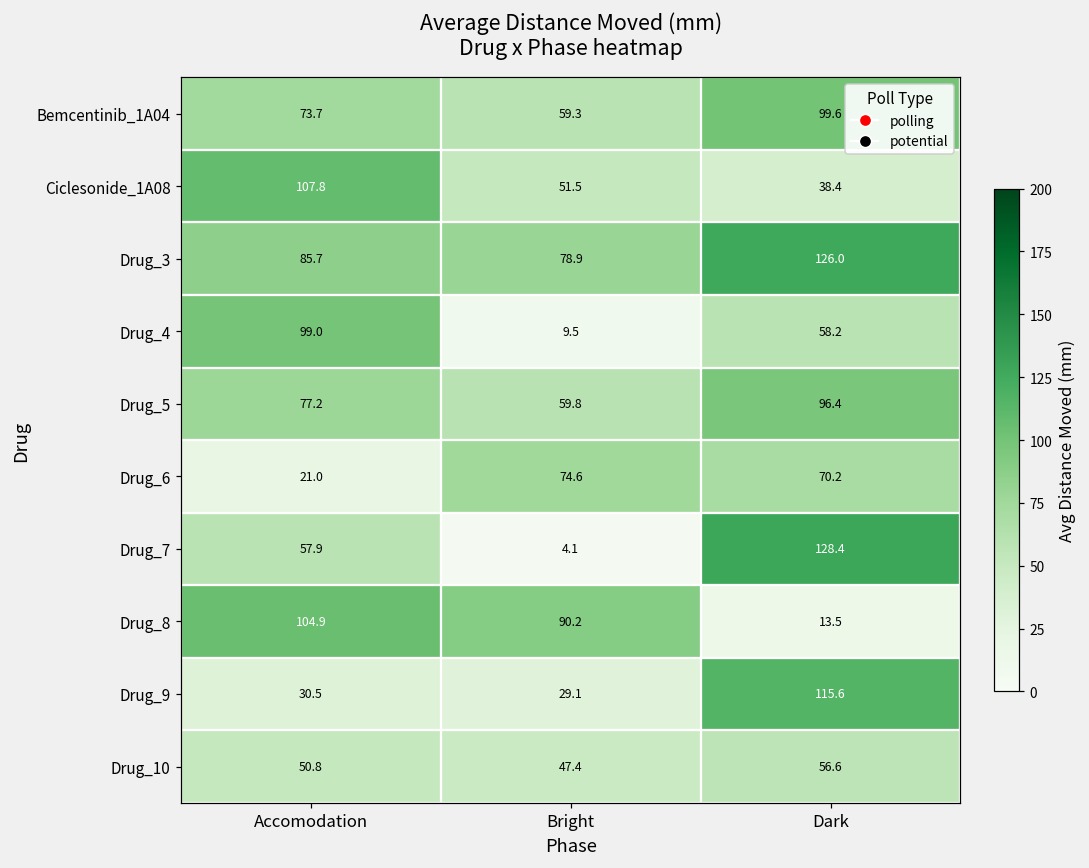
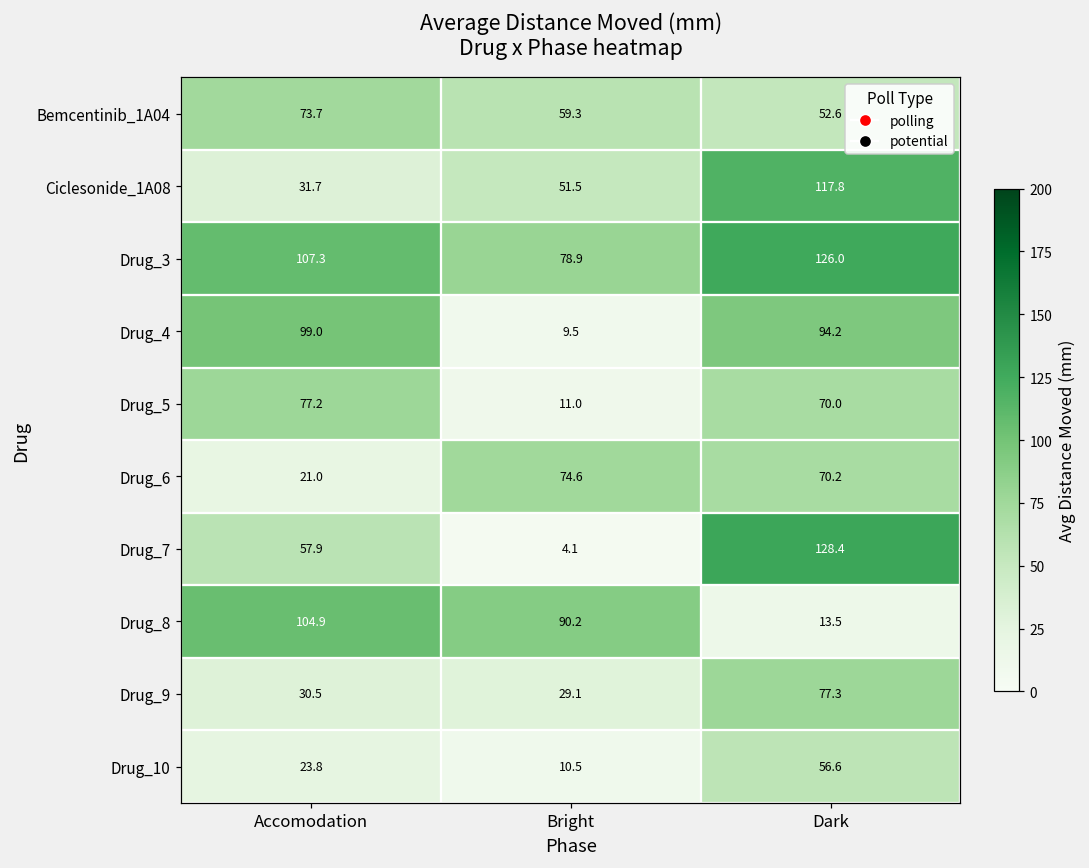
Bemcentinib_1A04, Dark: 99.6 -> 52.6
Ciclesonide_1A08, Accomodation: 107.8 -> 31.7
Ciclesonide_1A08, Dark: 38.4 -> 117.8
Drug_3, Accomodation: 85.7 -> 107.3
Drug_4, Dark: 58.2 -> 94.2
Drug_5, Bright: 59.8 -> 11.0
Drug_5, Dark: 96.4 -> 70.0
Drug_9, Dark: 115.6 -> 77.3
Drug_10, Accomodation: 50.8 -> 23.8
Drug_10, Bright: 47.4 -> 10.5
